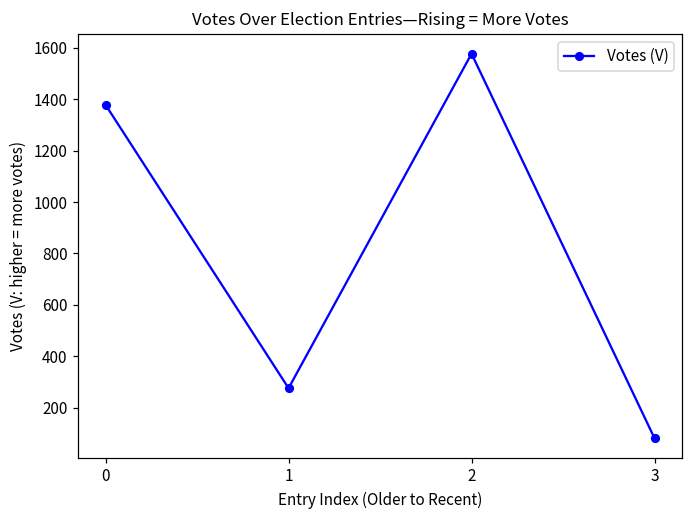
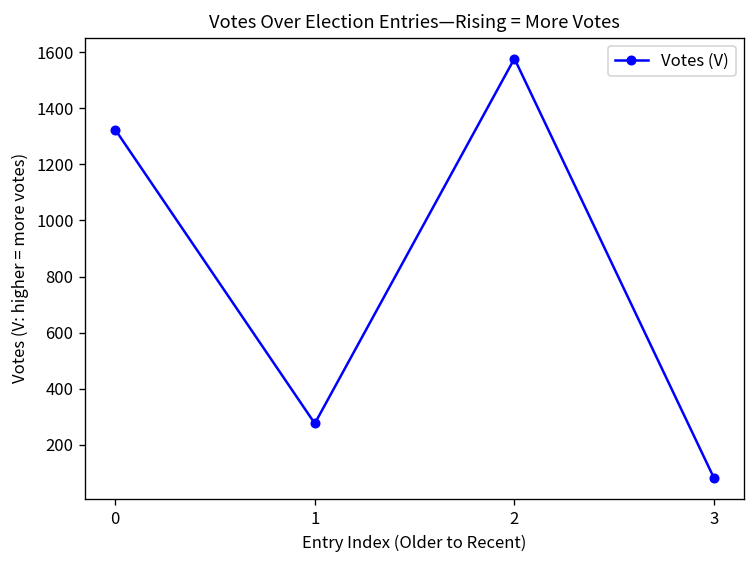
0: 1380 -> 1320
